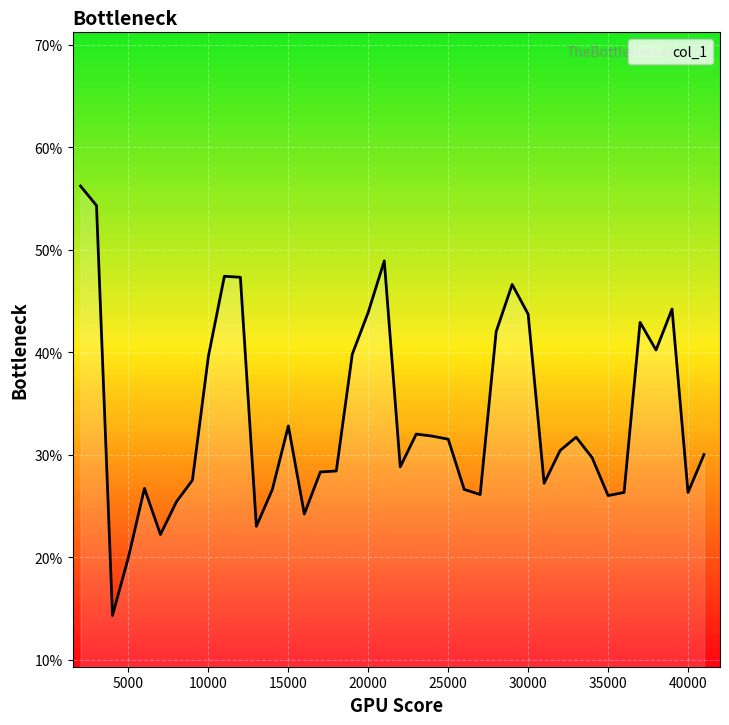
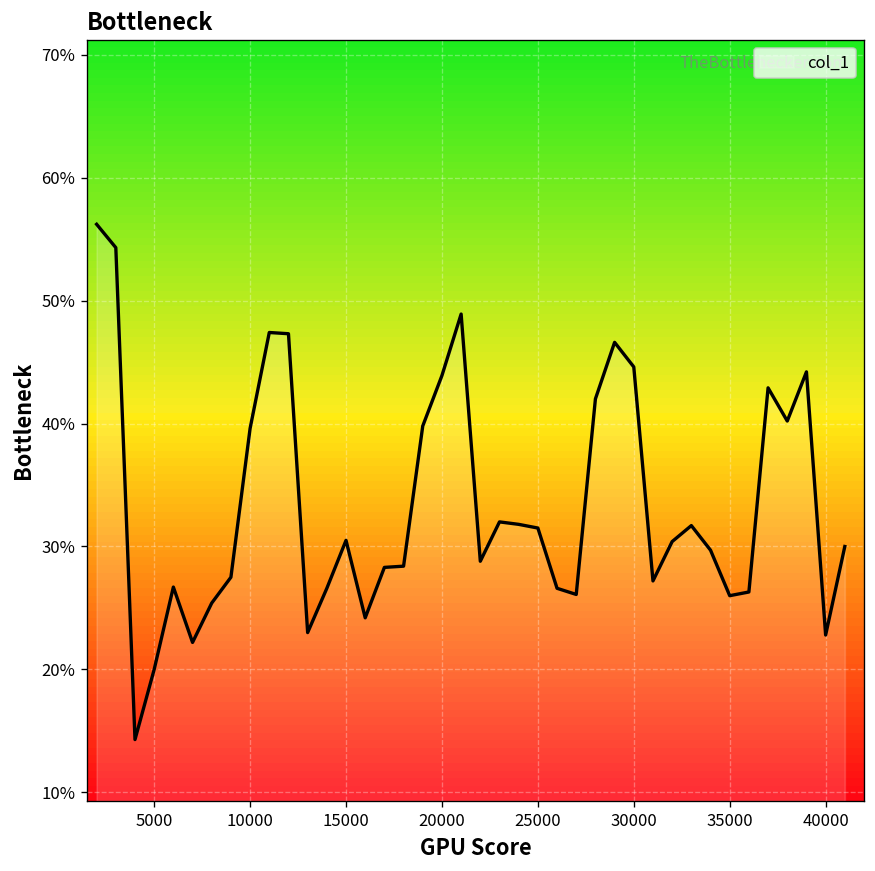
15000: 32.8% -> 30.5%
30000: 43.7% -> 44.6%
40000: 26.3% -> 22.8%
